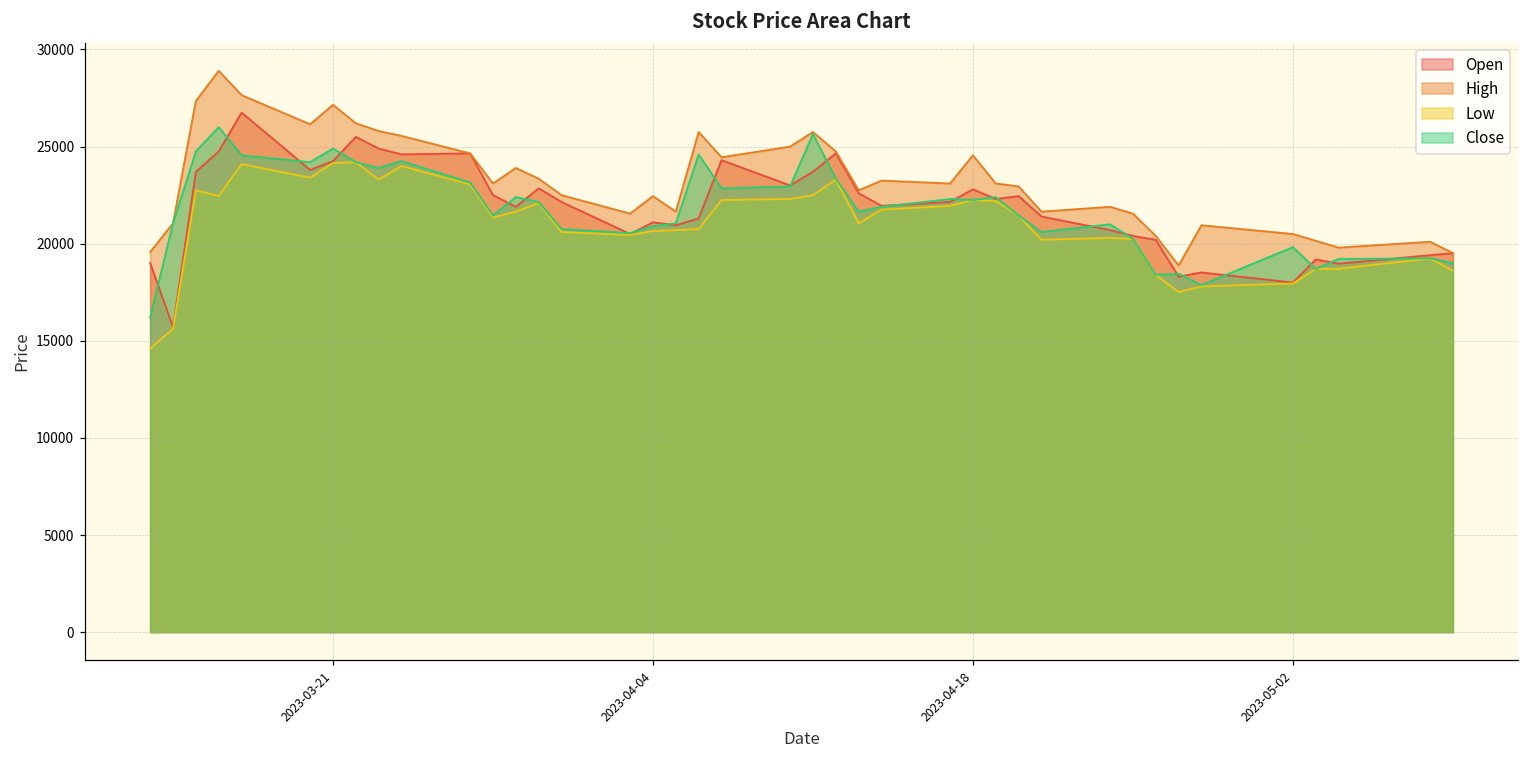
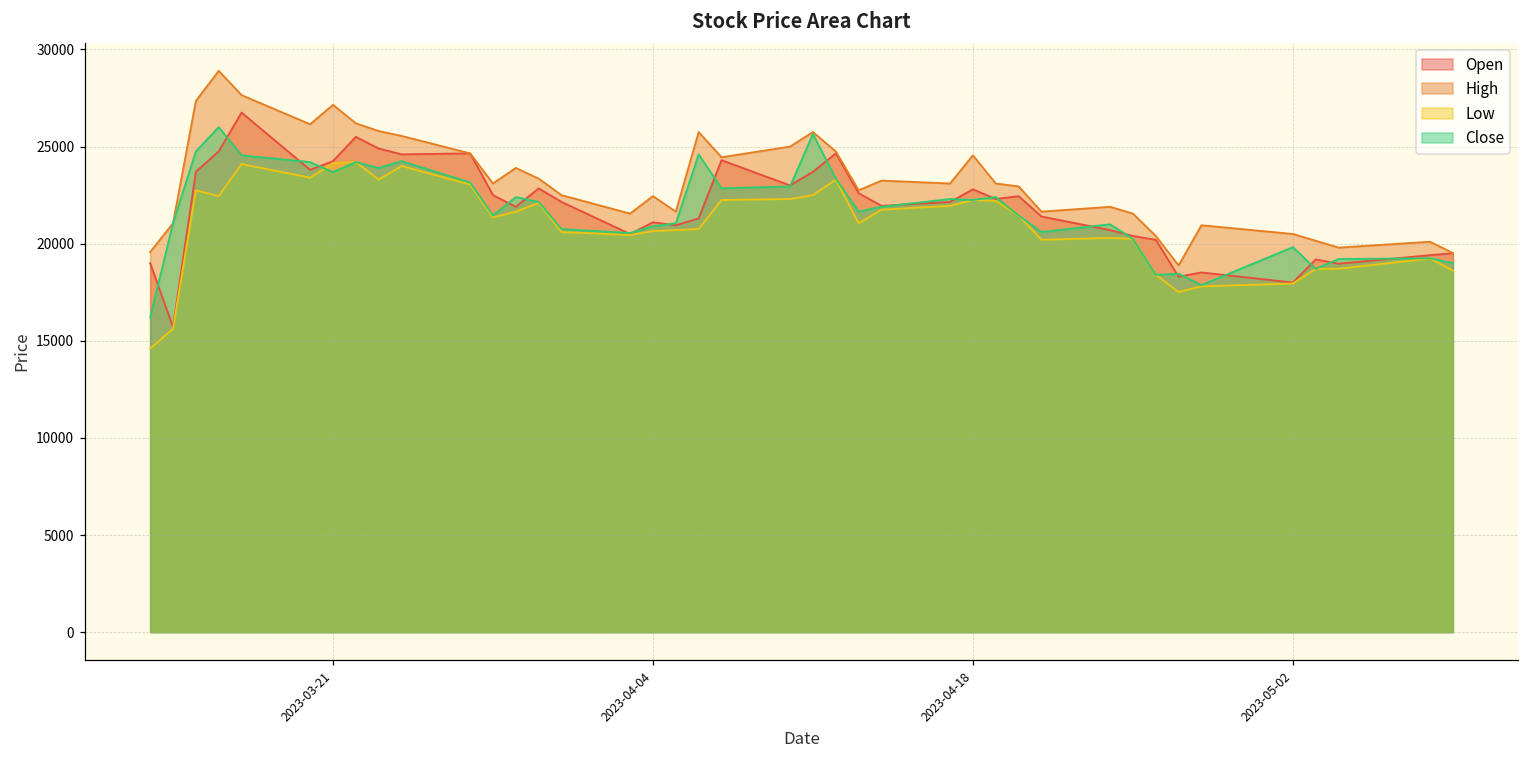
Close, 2023-03-21: 24900 -> 23700
